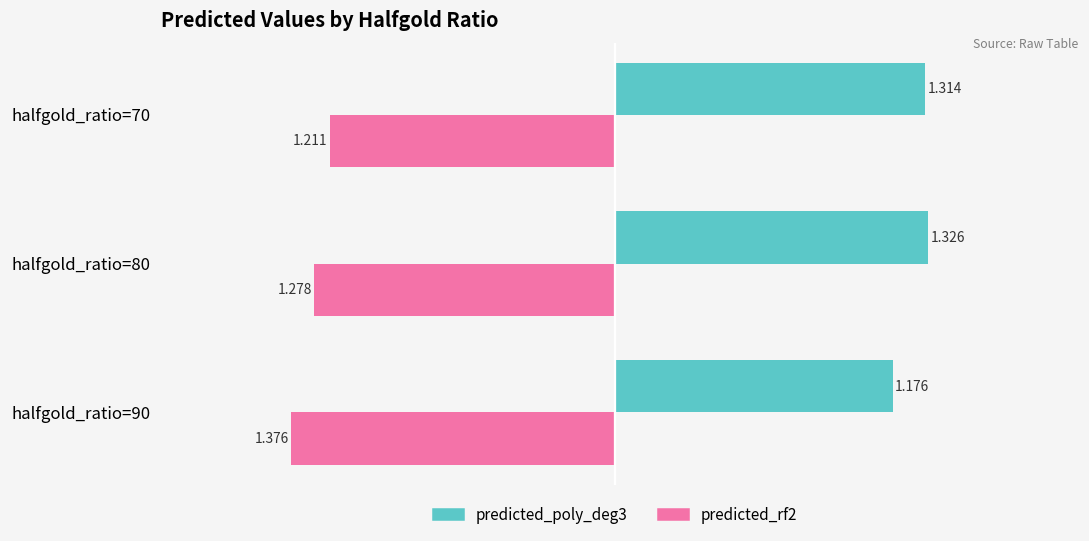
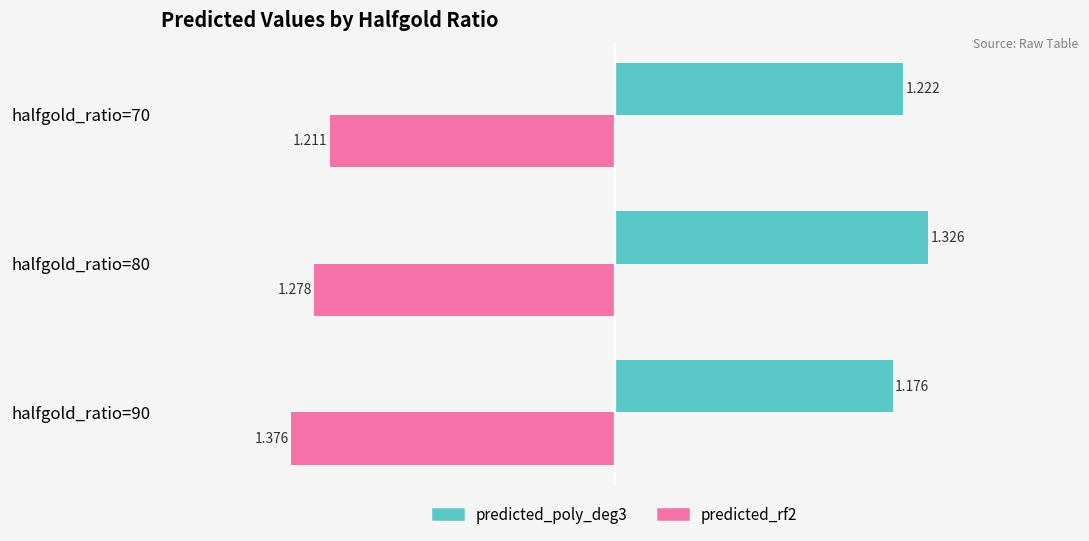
predicted_poly_deg3, halfgold_ratio=70: 1.314 -> 1.222
